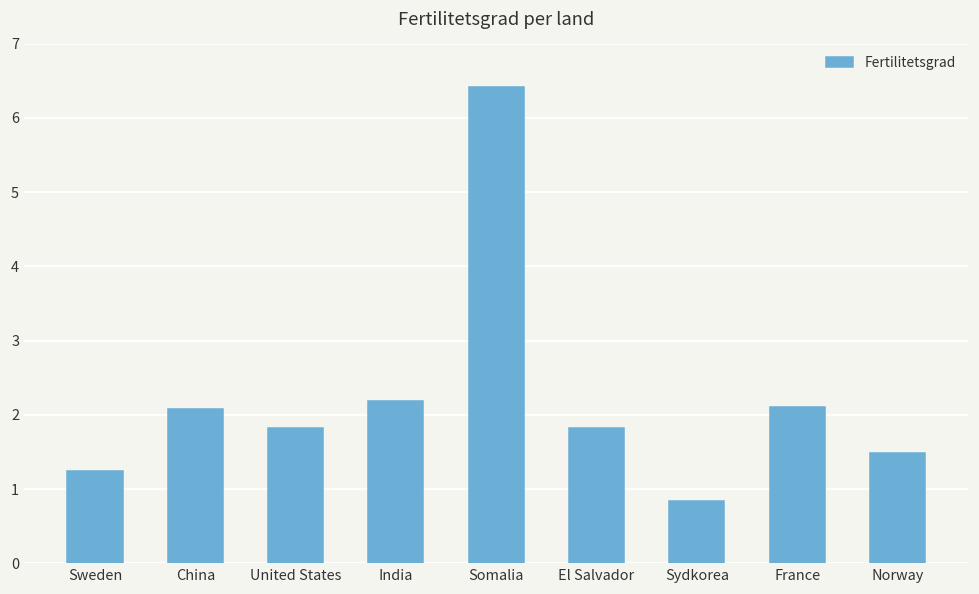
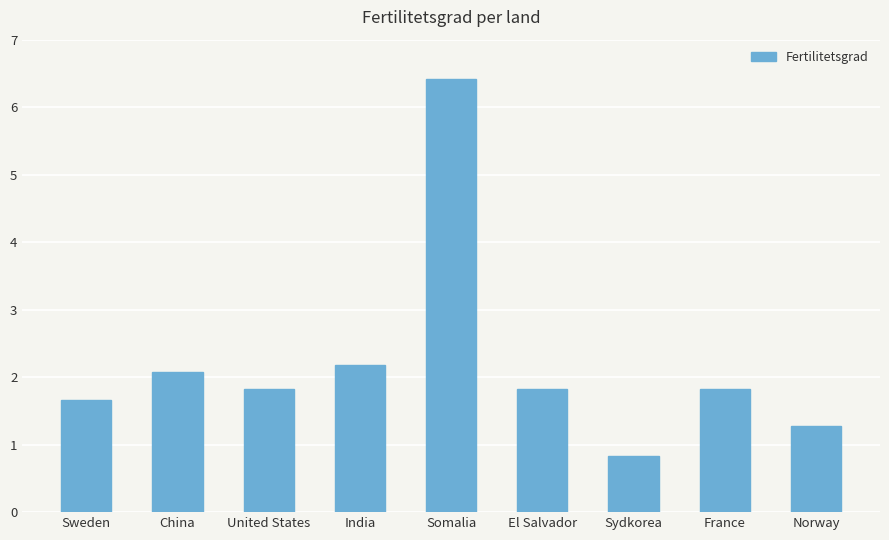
Sweden: 1.3 -> 1.7
France: 2.1 -> 1.8
Norway: 1.5 -> 1.3
